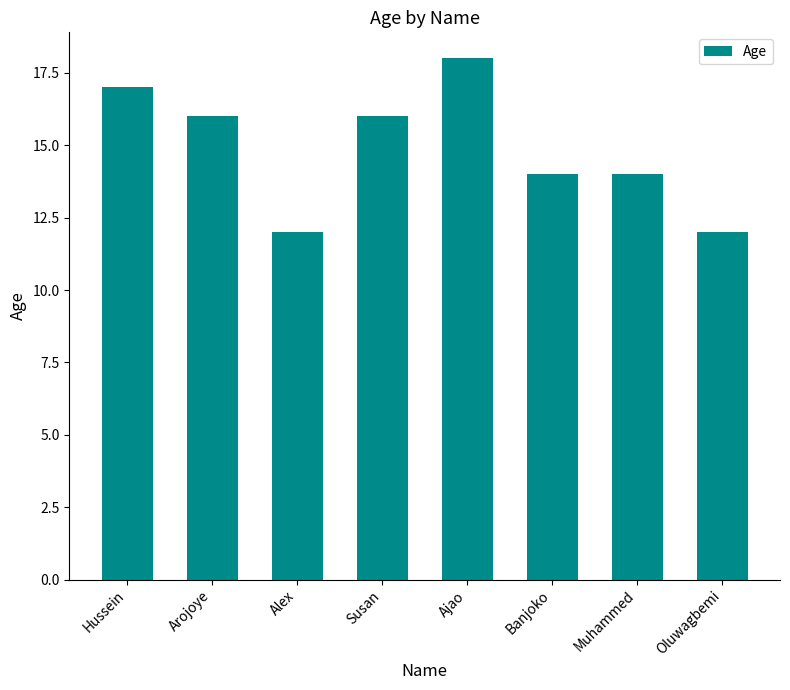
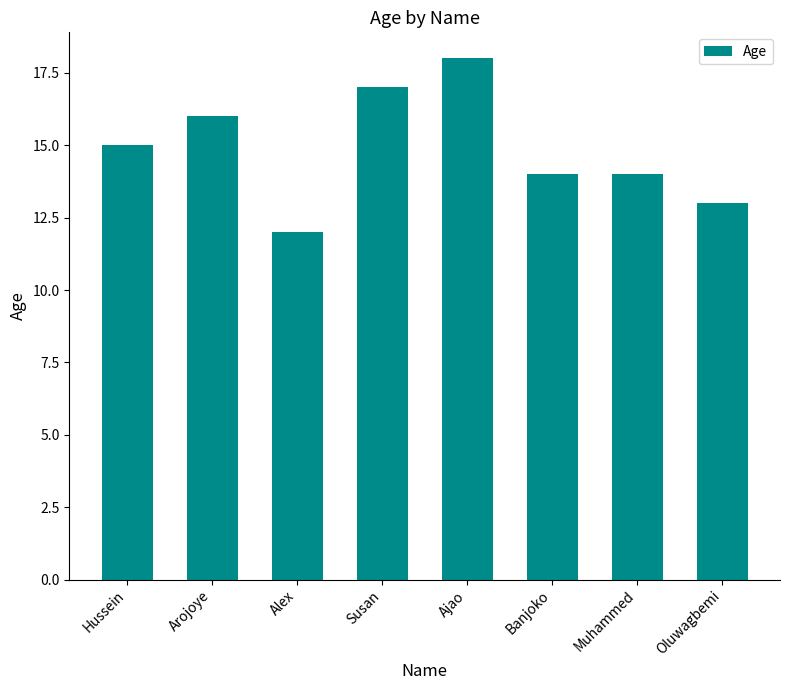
Hussein: 17 -> 15
Susan: 16 -> 17
Oluwagbemi: 12 -> 13
